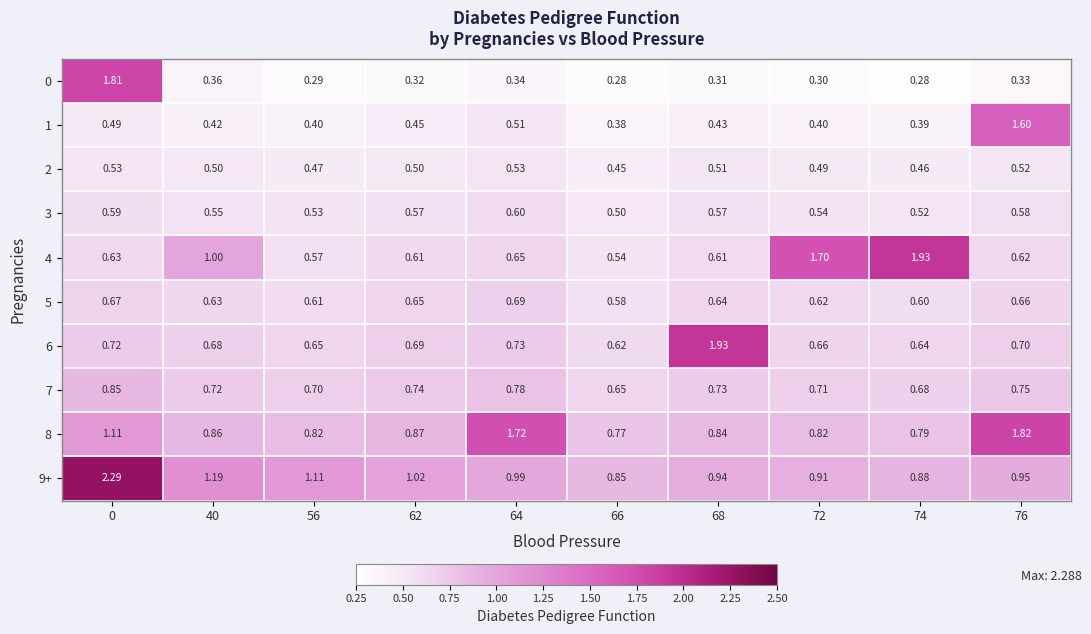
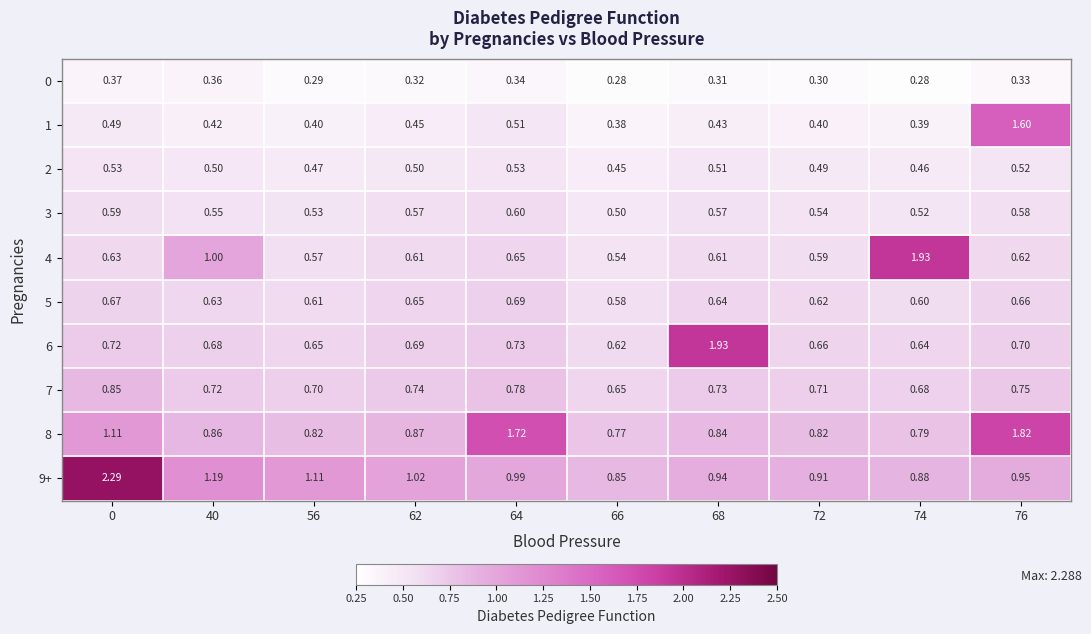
0, 0: 1.81 -> 0.37
4, 72: 1.70 -> 0.59
